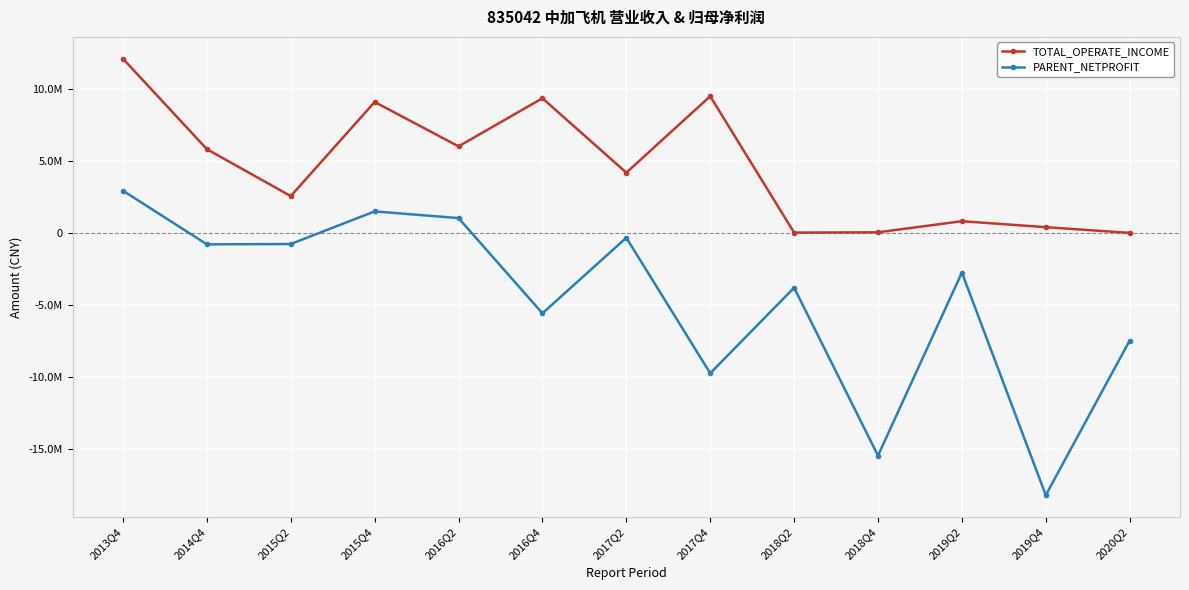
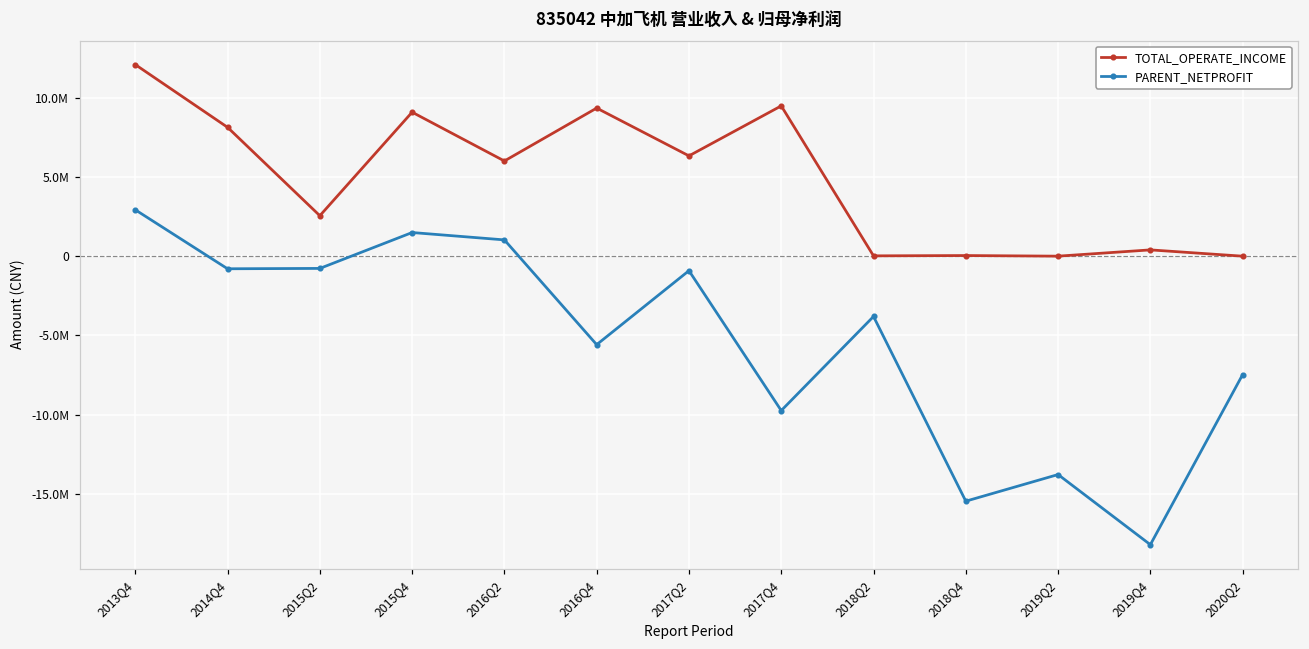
TOTAL_OPERATE_INCOME, 2014Q4: 5800000 -> 8100000
TOTAL_OPERATE_INCOME, 2017Q2: 4200000 -> 6300000
PARENT_NETPROFIT, 2017Q2: -300000 -> -900000
TOTAL_OPERATE_INCOME, 2019Q2: 800000 -> 0
PARENT_NETPROFIT, 2019Q2: -2800000 -> -13800000
